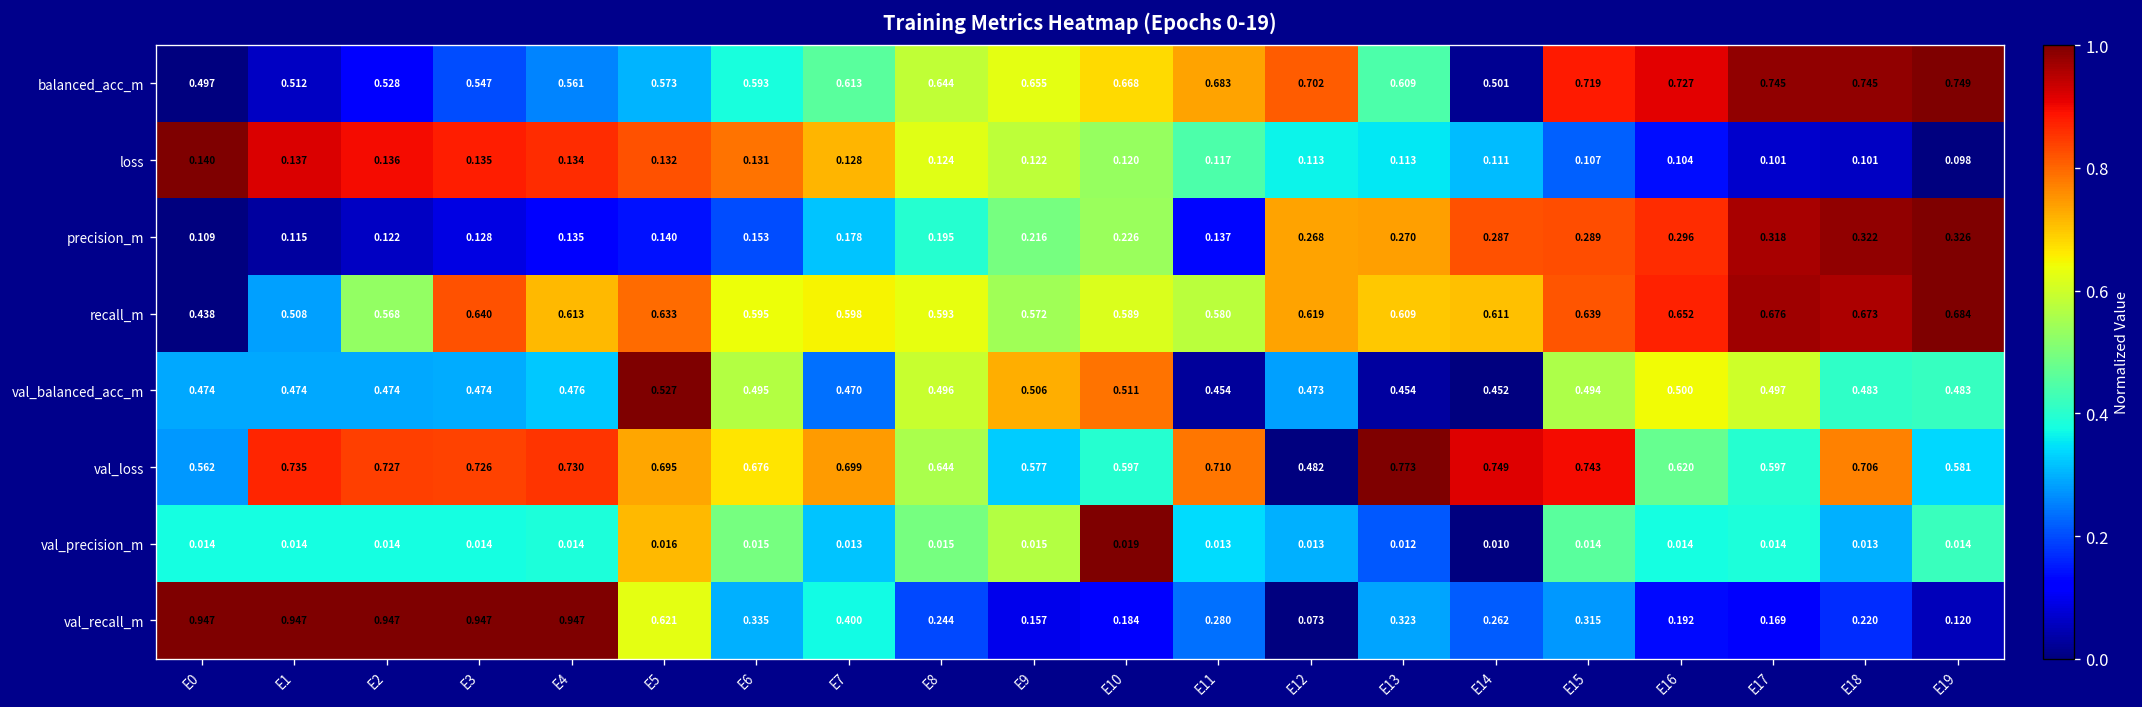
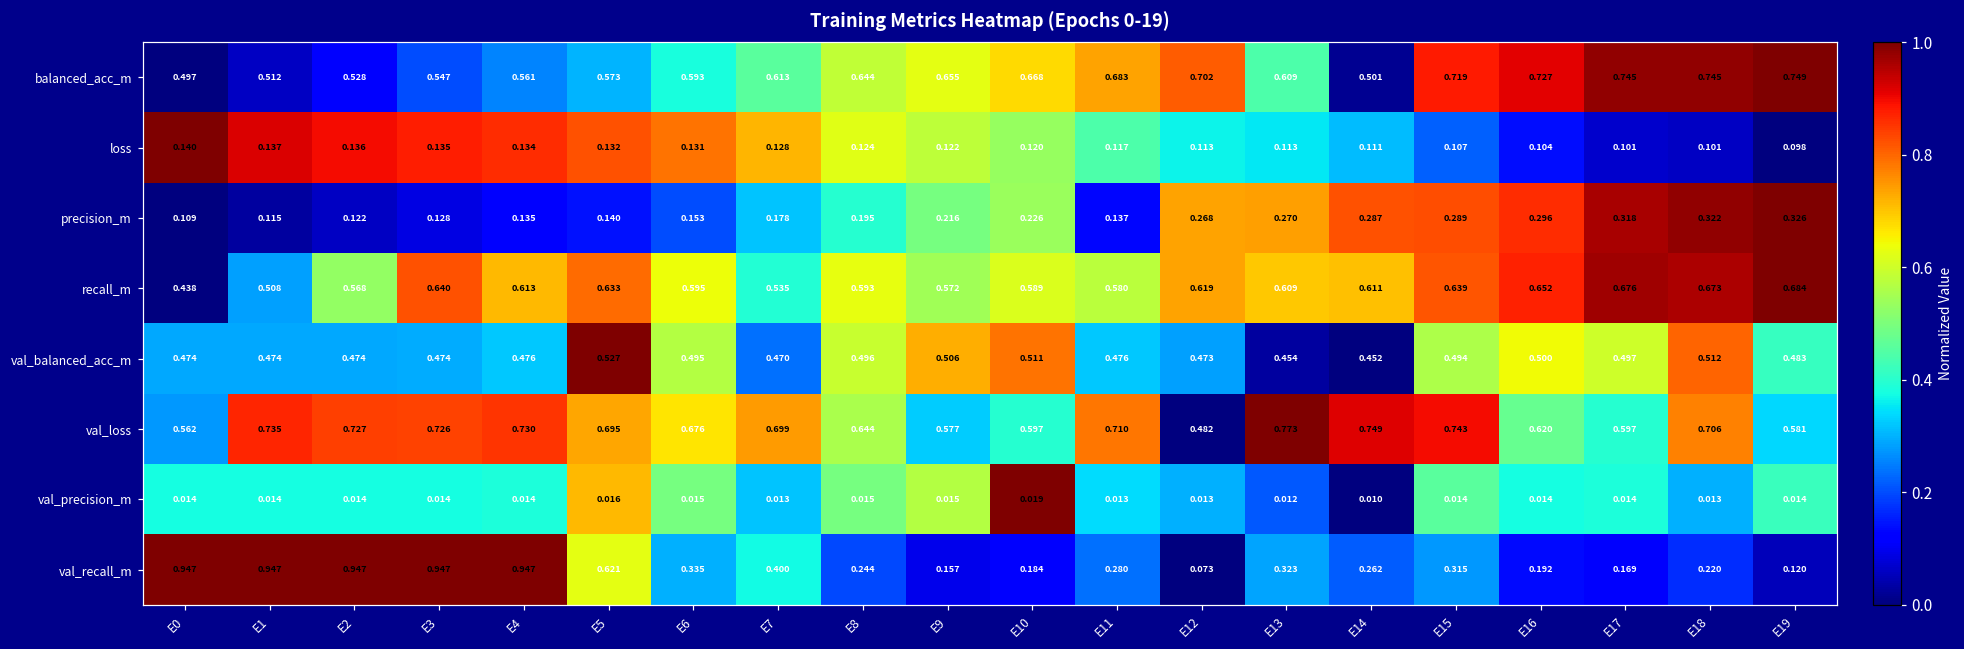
recall_m, E7: 0.598 -> 0.535
val_balanced_acc_m, E11: 0.454 -> 0.476
val_balanced_acc_m, E18: 0.483 -> 0.512
